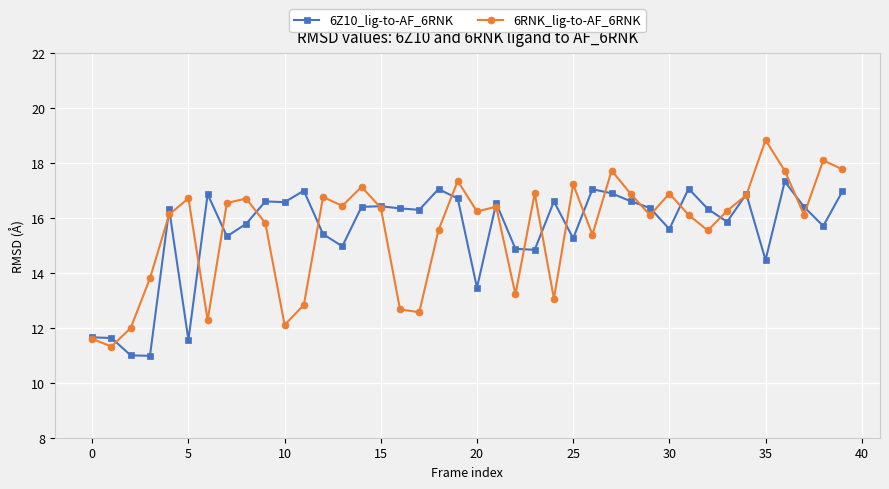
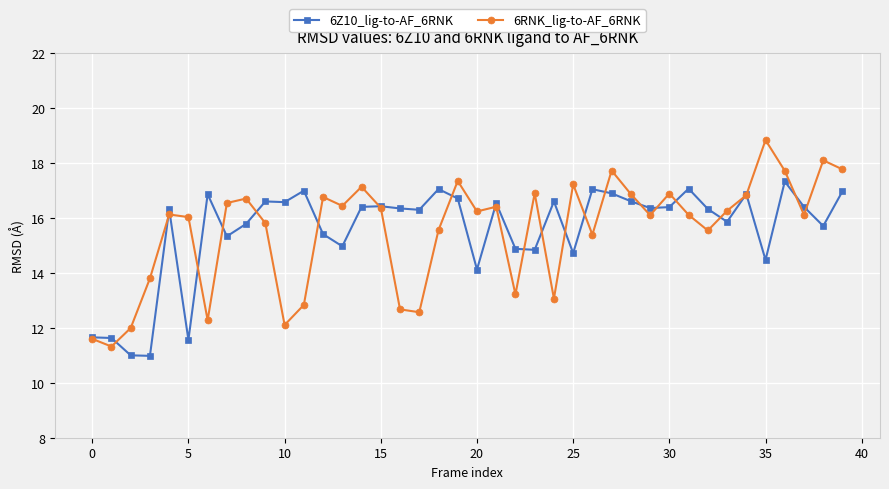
6RNK_lig-to-AF_6RNK, 5: 16.7 -> 16.0
6Z10_lig-to-AF_6RNK, 20: 13.5 -> 14.1
6Z10_lig-to-AF_6RNK, 25: 15.3 -> 14.7
6Z10_lig-to-AF_6RNK, 30: 15.6 -> 16.4
